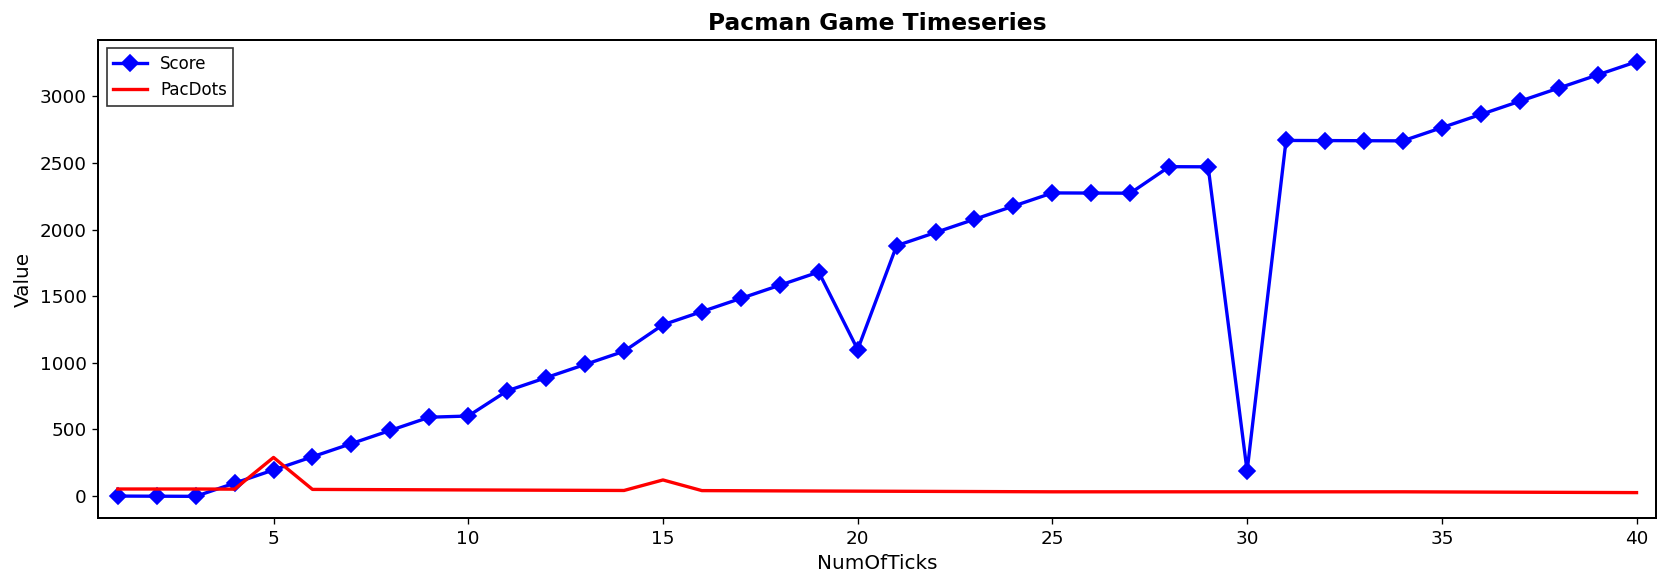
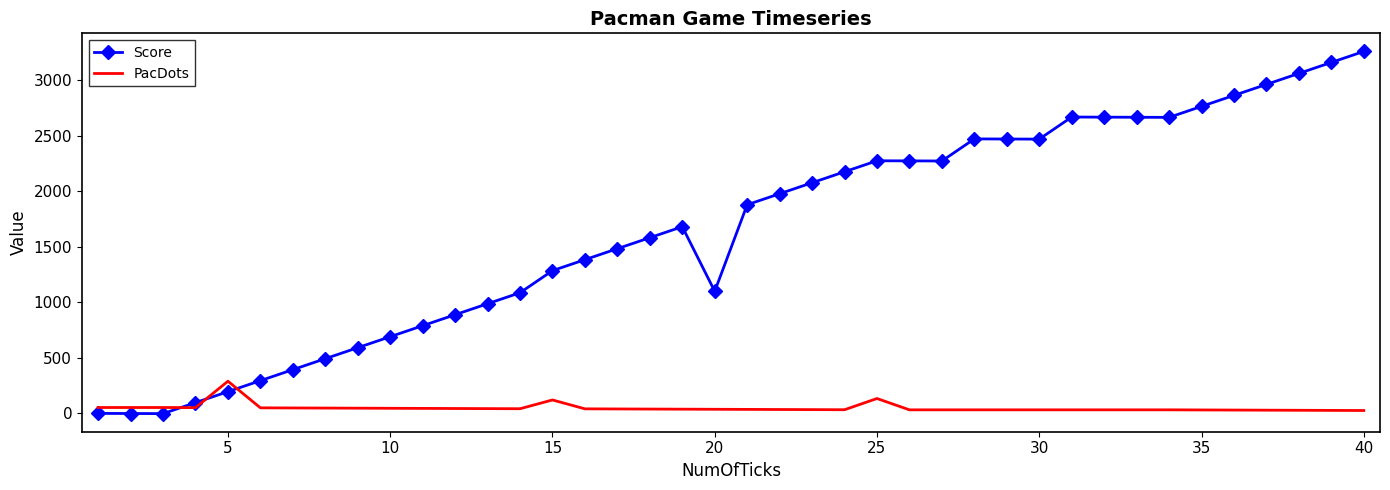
Score, 10: 600 -> 690
PacDots, 25: 30 -> 130
Score, 30: 190 -> 2470
